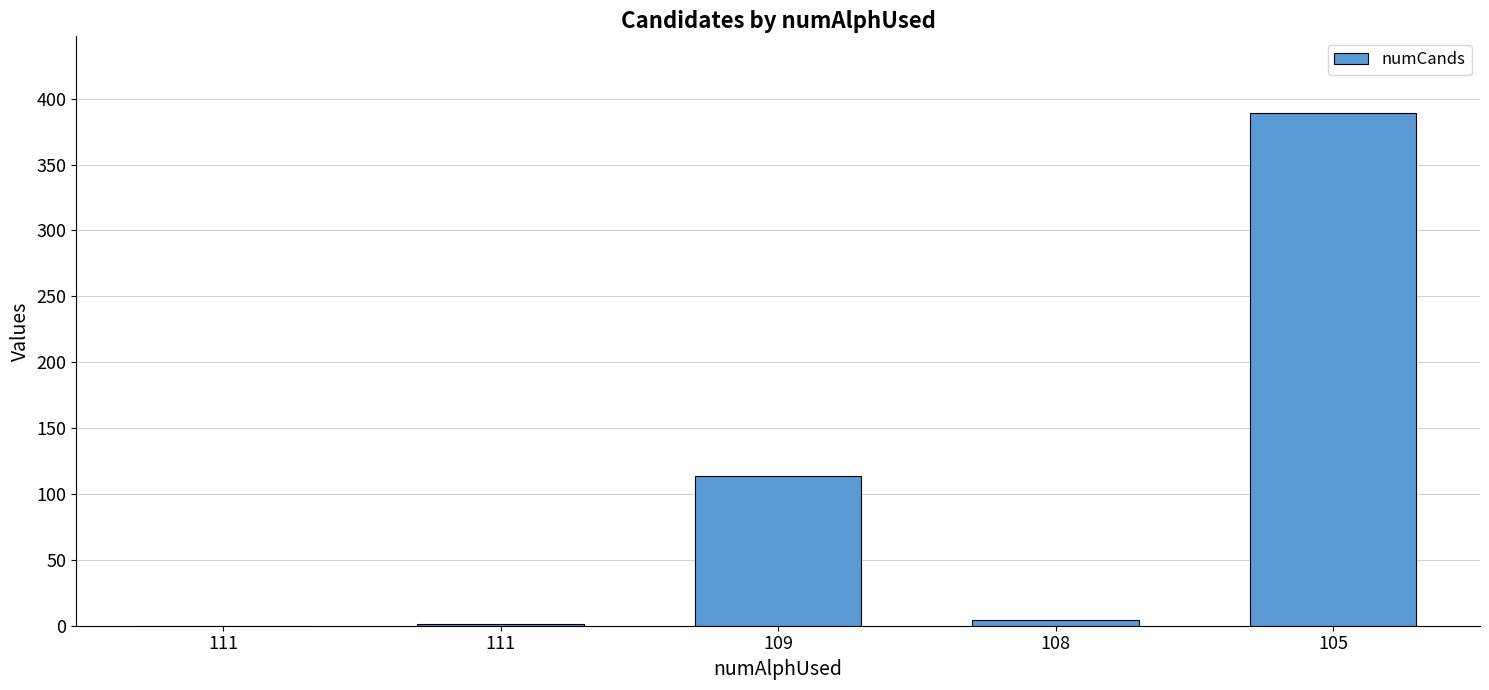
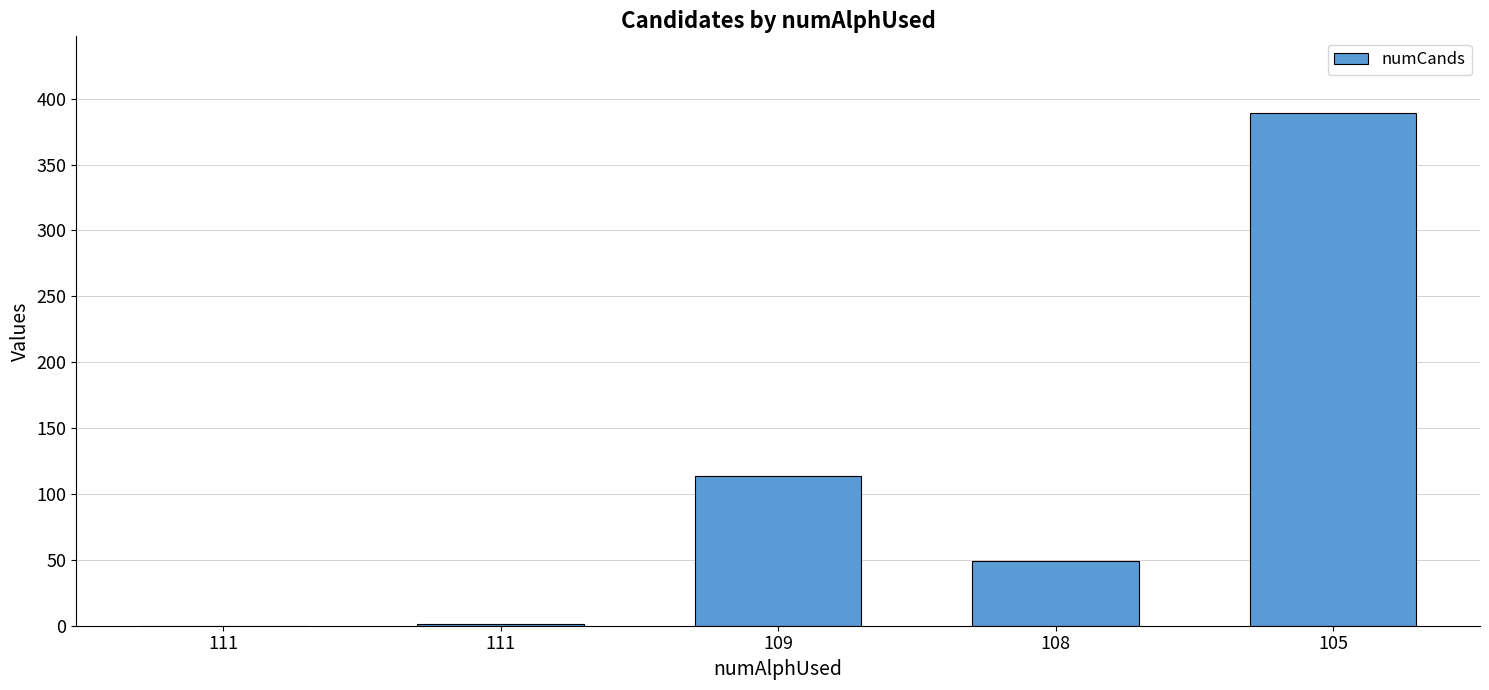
108: 4 -> 49
